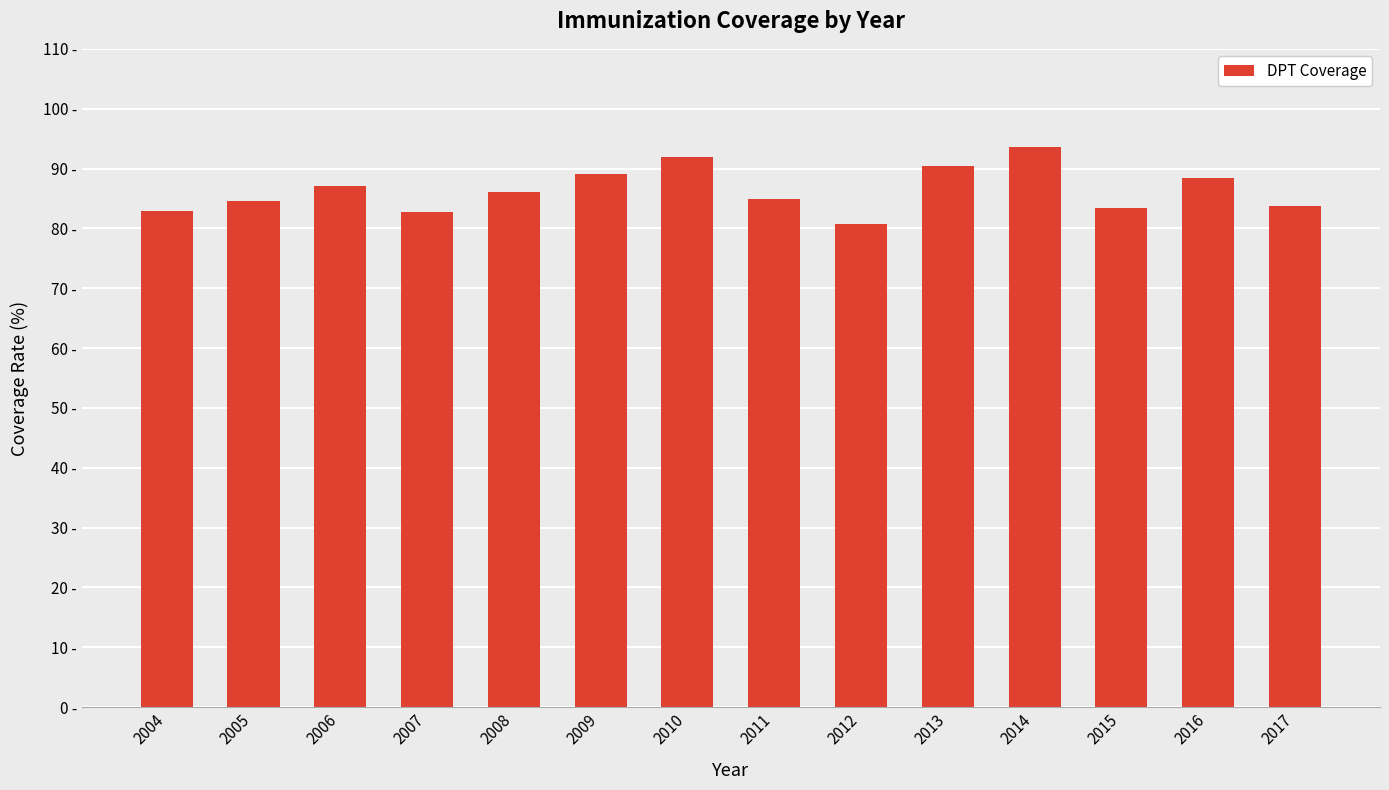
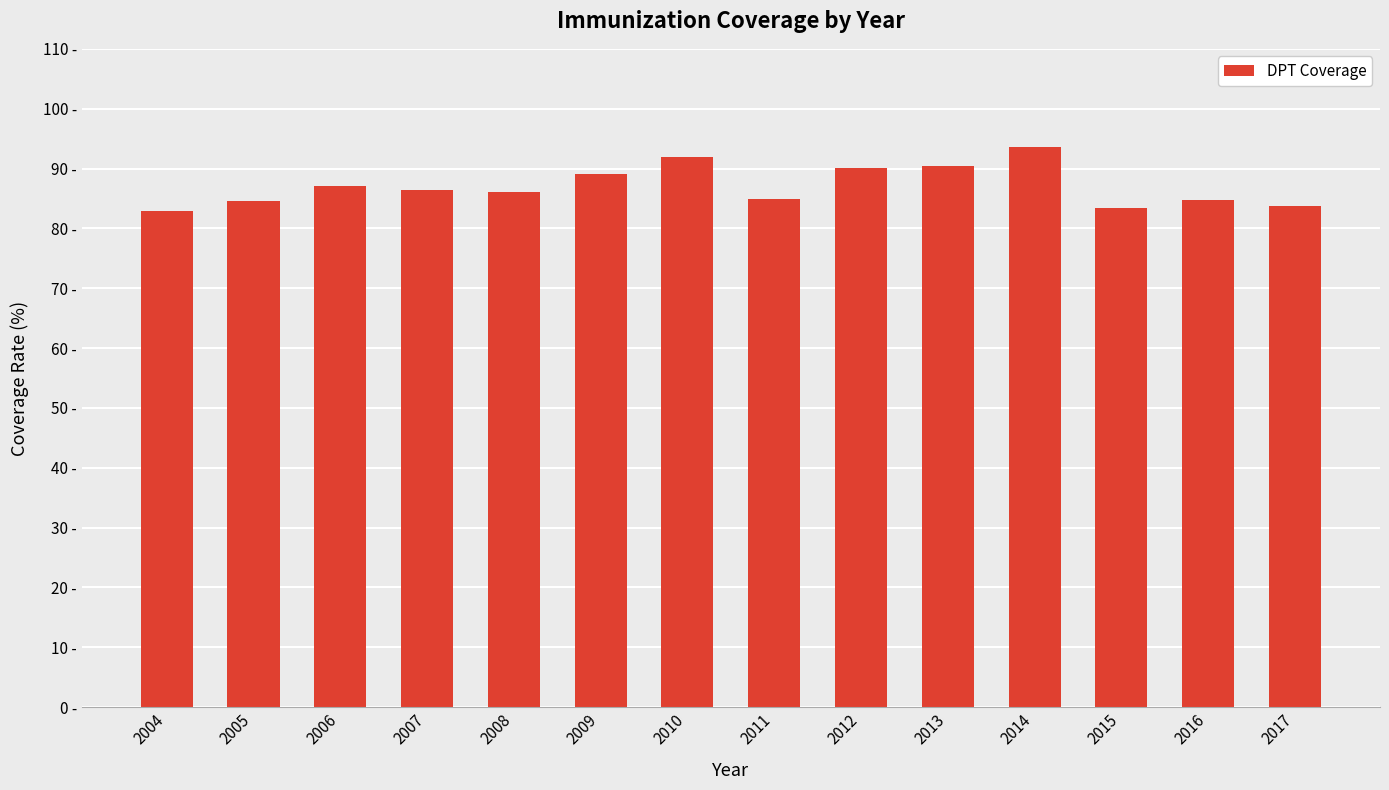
2007: 83 - -> 86 -
2012: 81 - -> 90 -
2016: 89 - -> 85 -
